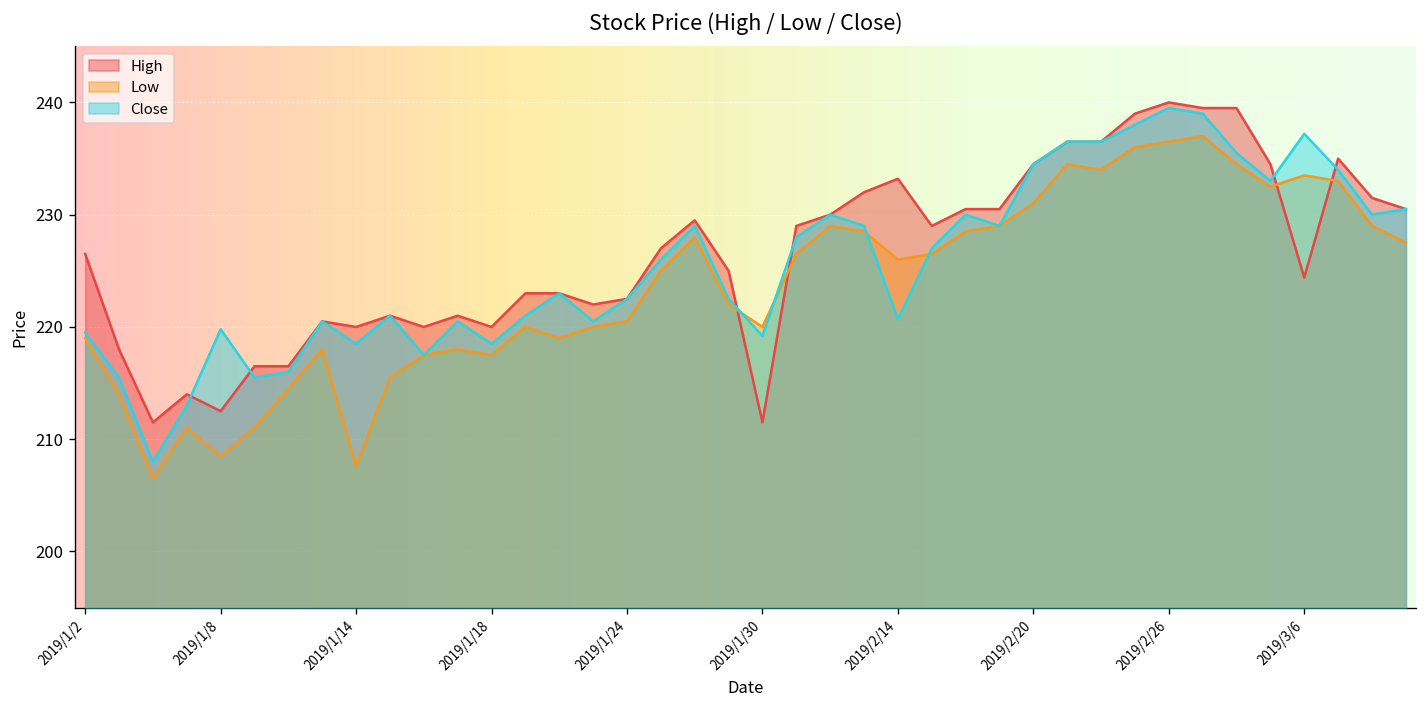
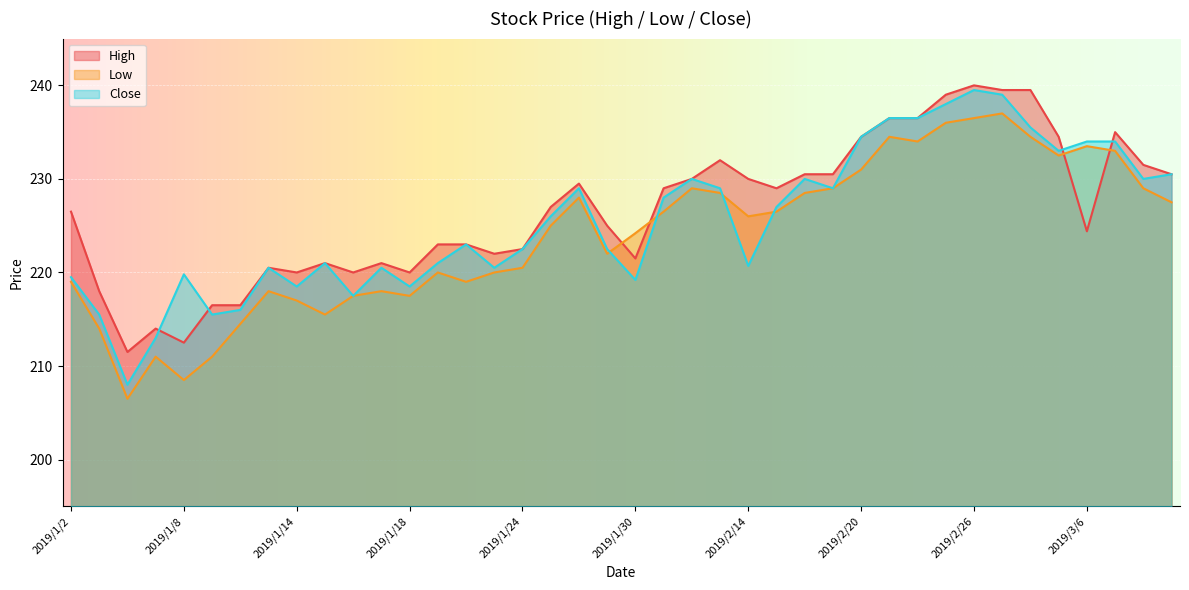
Low, 2019/1/14: 208 -> 217
High, 2019/1/30: 212 -> 222
Low, 2019/1/30: 220 -> 224
High, 2019/2/14: 233 -> 230
Close, 2019/3/6: 237 -> 234
